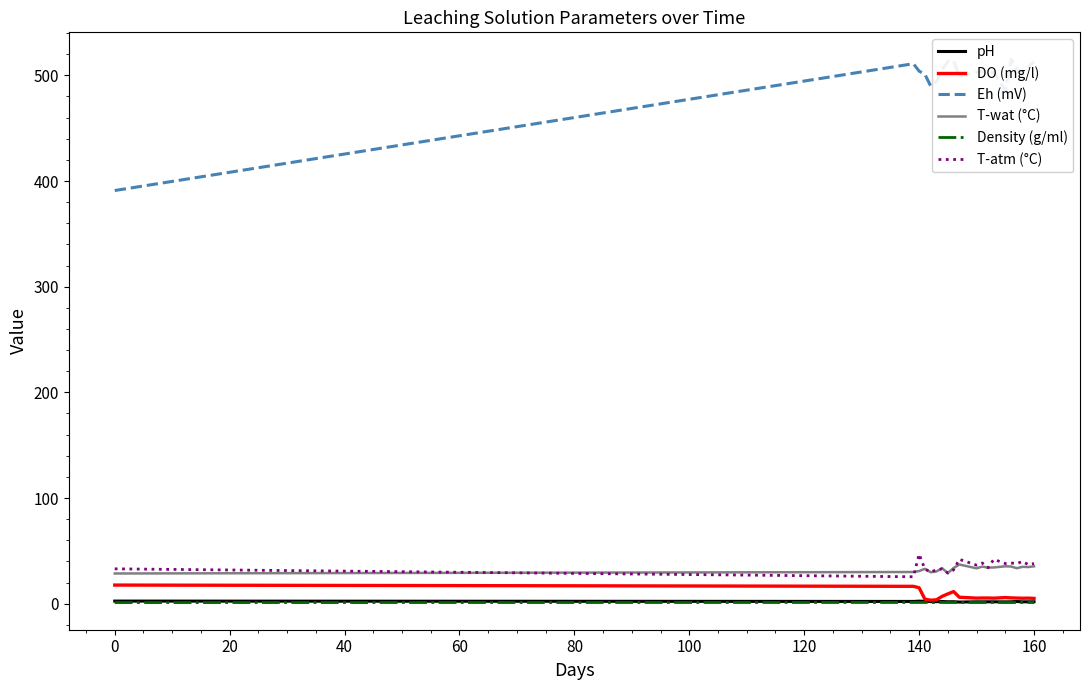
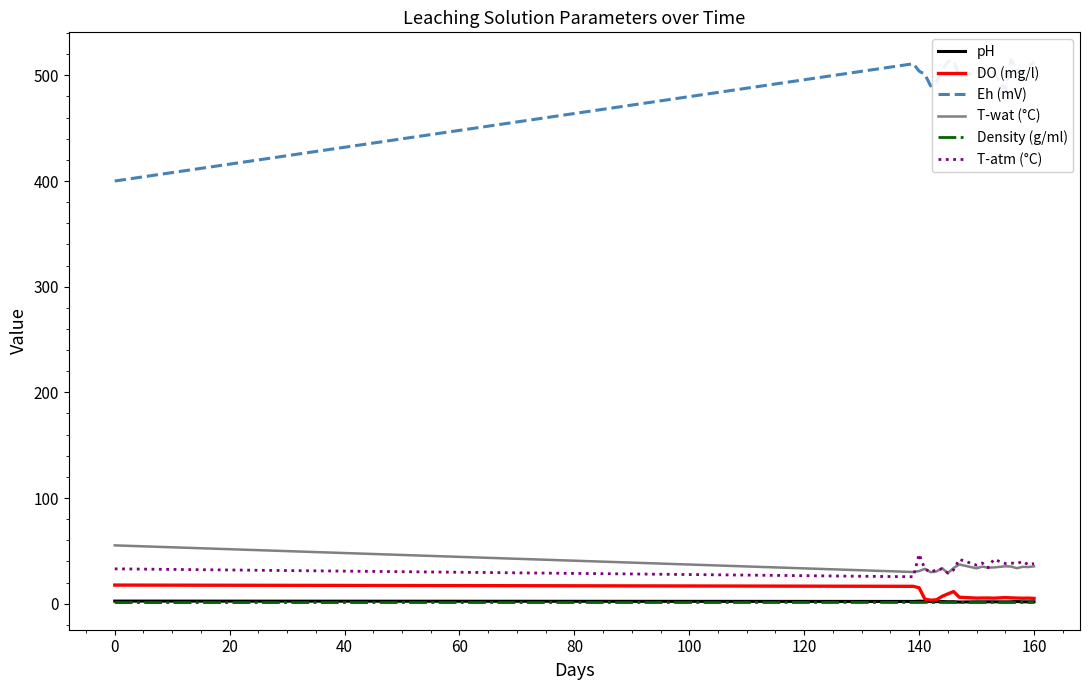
Eh (mV), 0: 391 -> 400
T-wat (°C), 0: 29 -> 55
